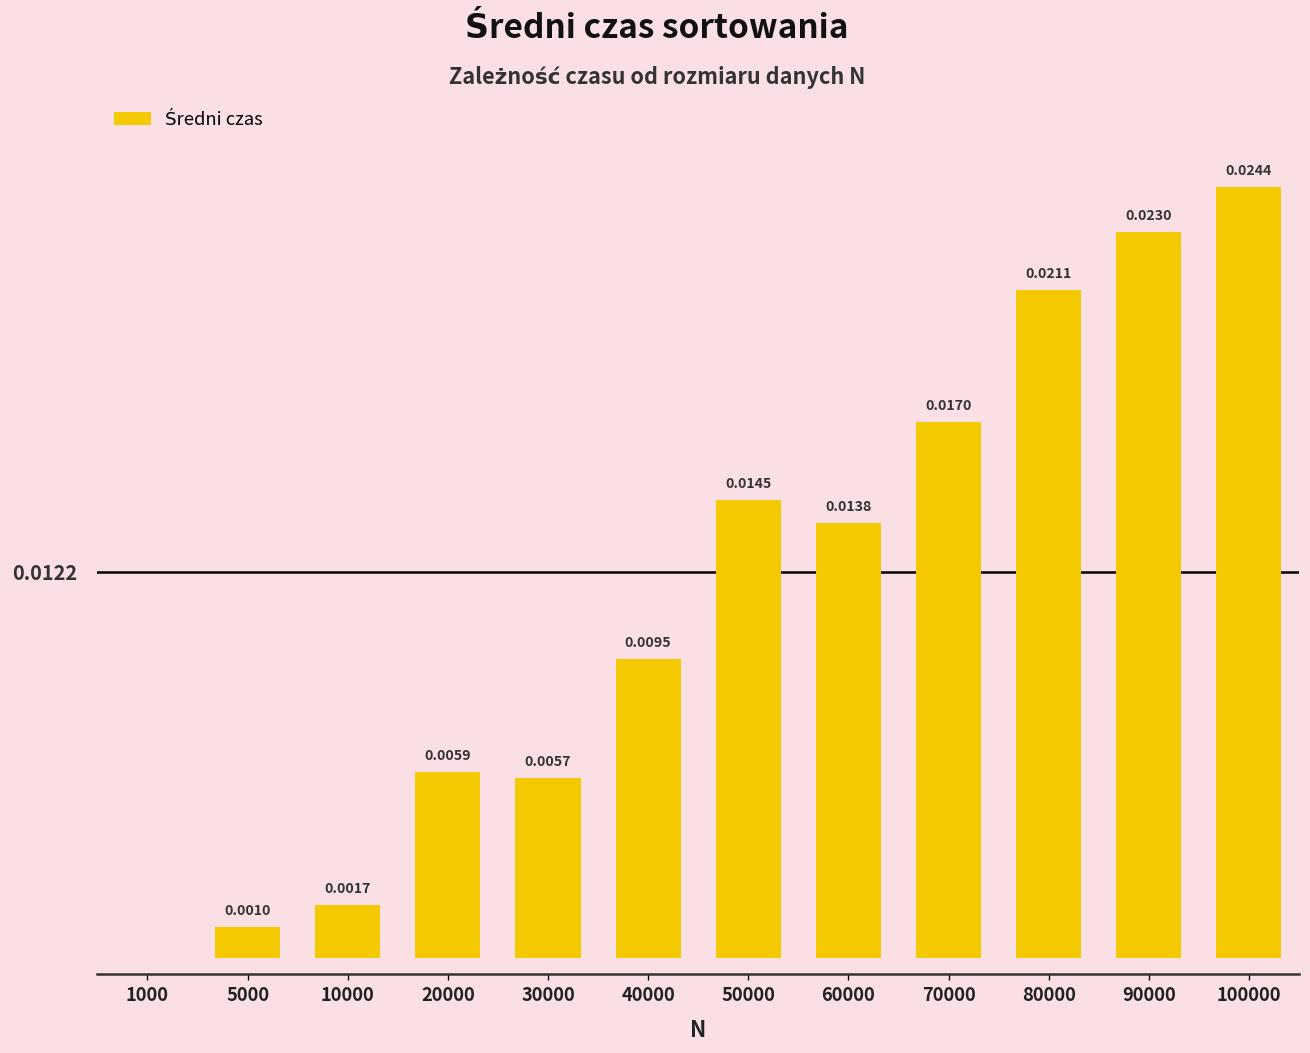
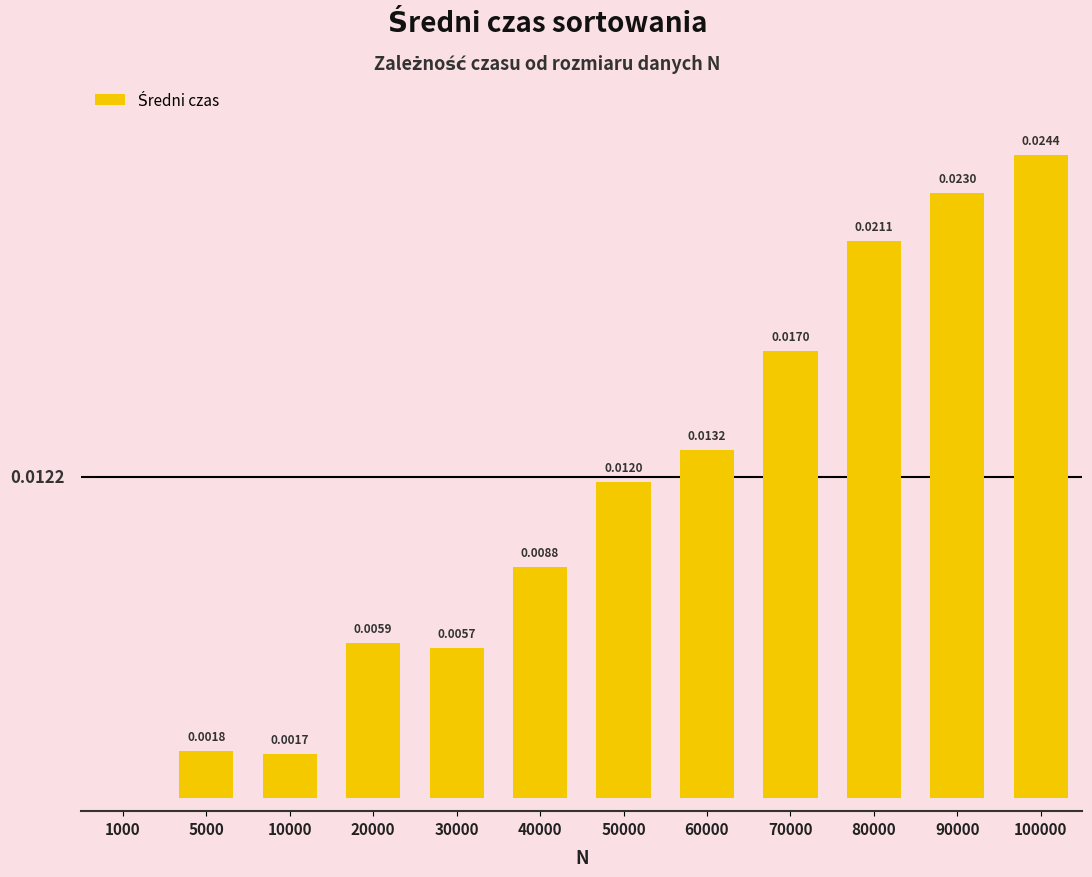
5000: 0.0010 -> 0.0018
40000: 0.0095 -> 0.0088
50000: 0.0145 -> 0.0120
60000: 0.0138 -> 0.0132
